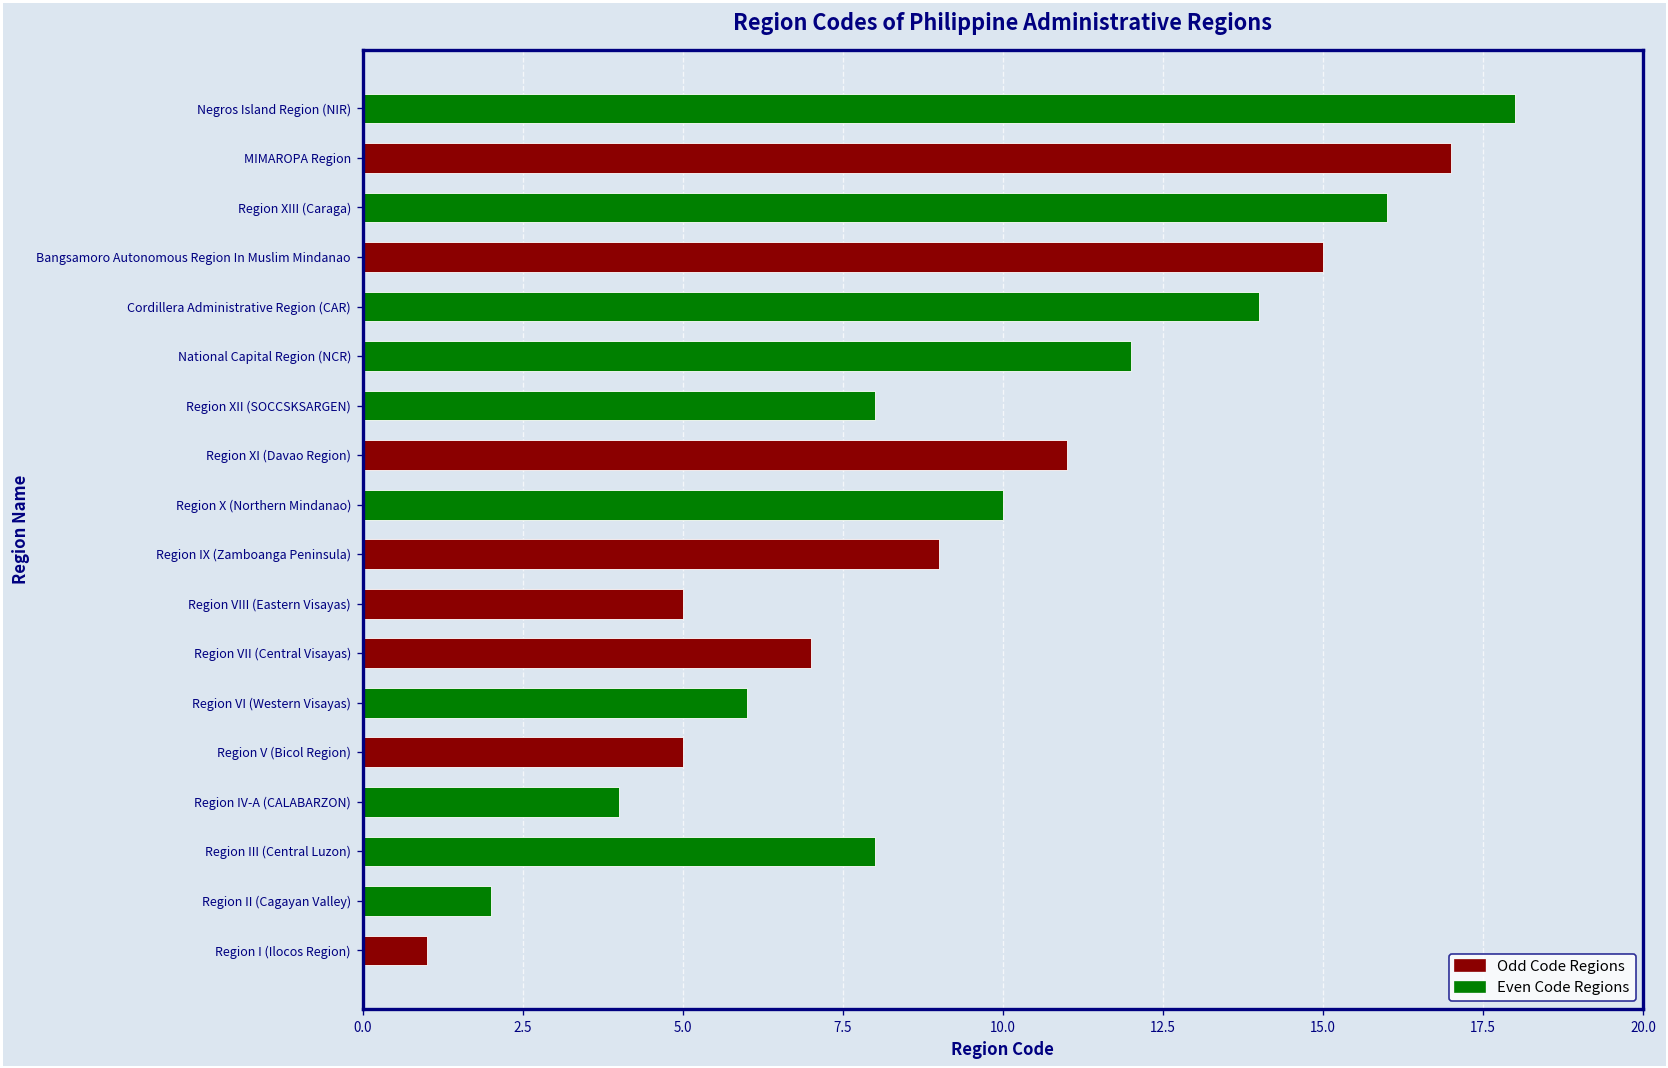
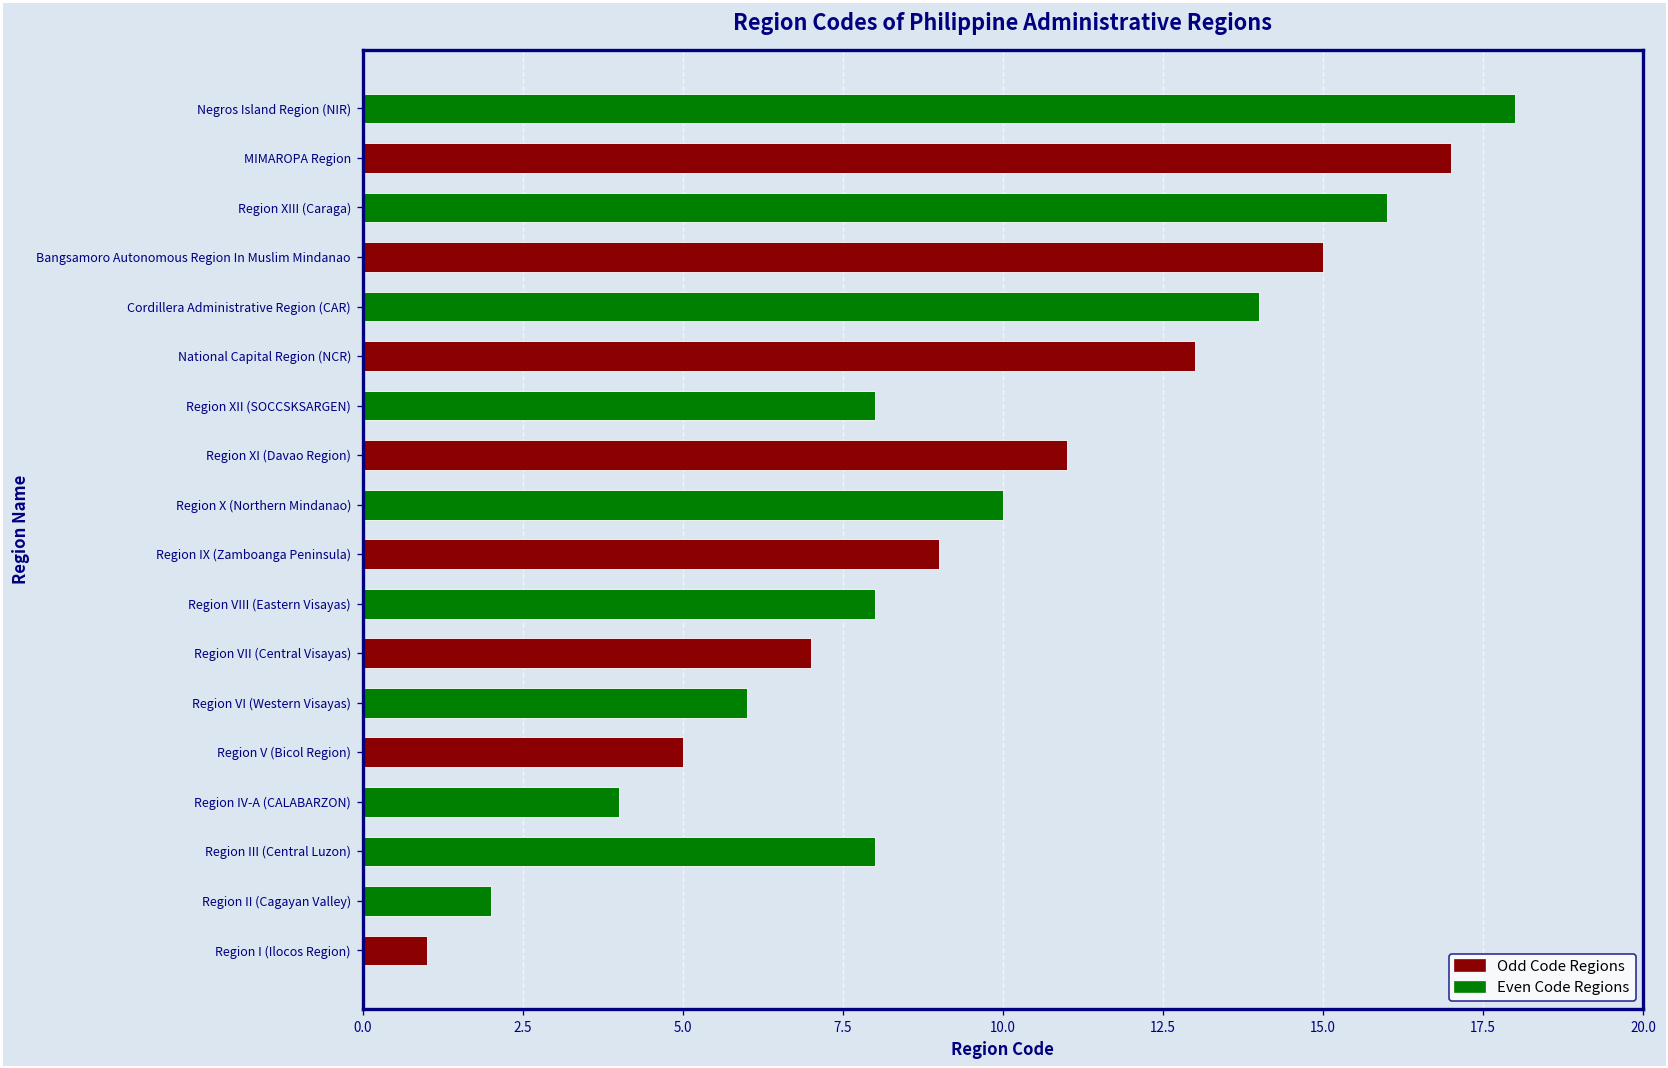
National Capital Region (NCR): 12 -> 13
Region VIII (Eastern Visayas): 5 -> 8
